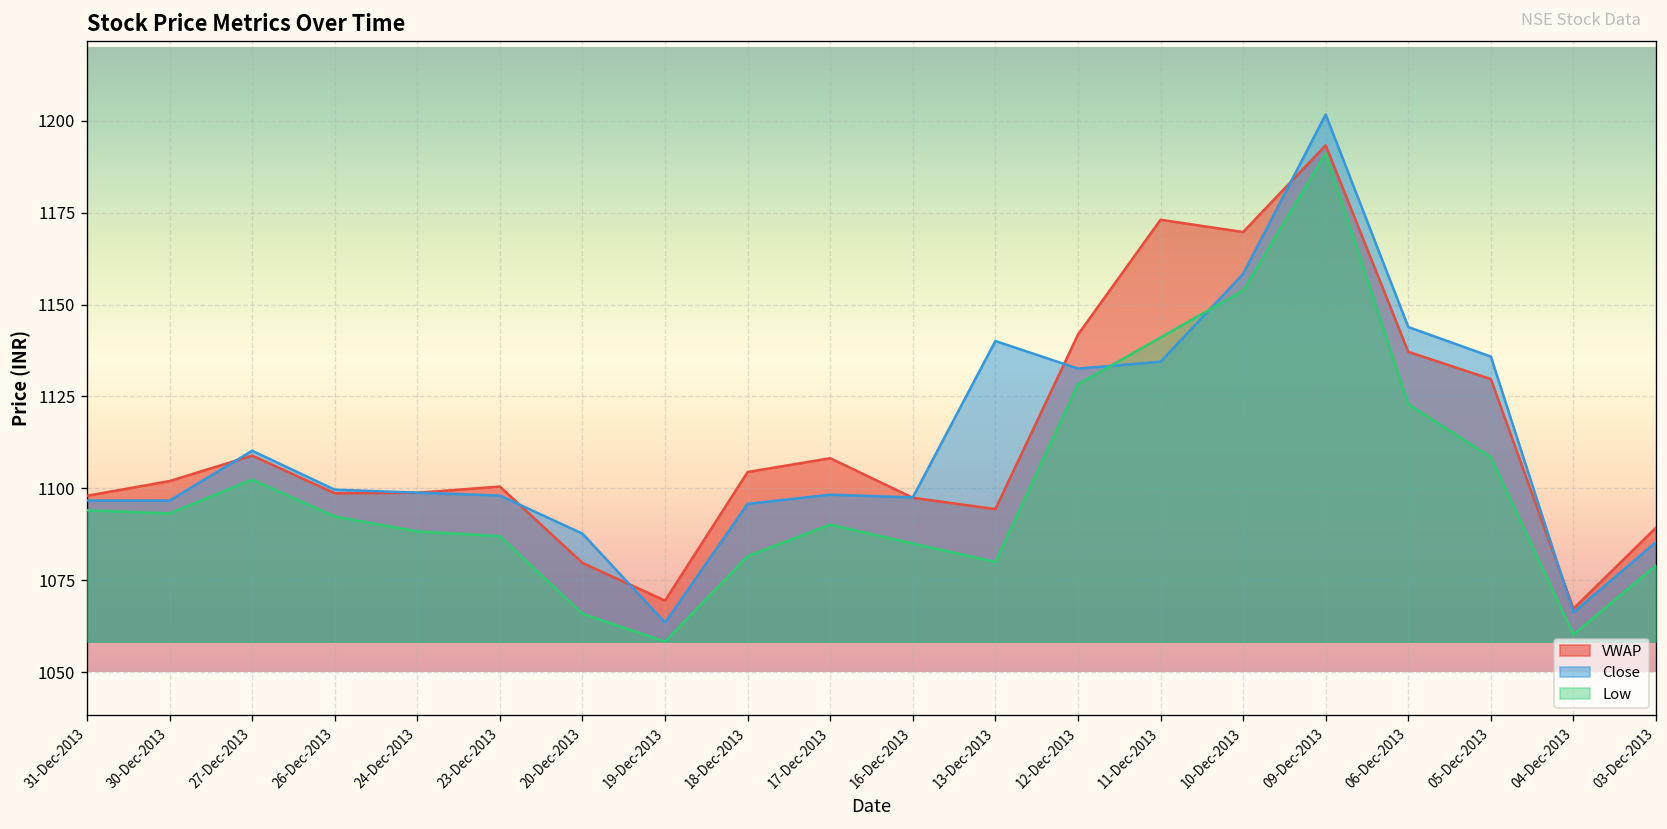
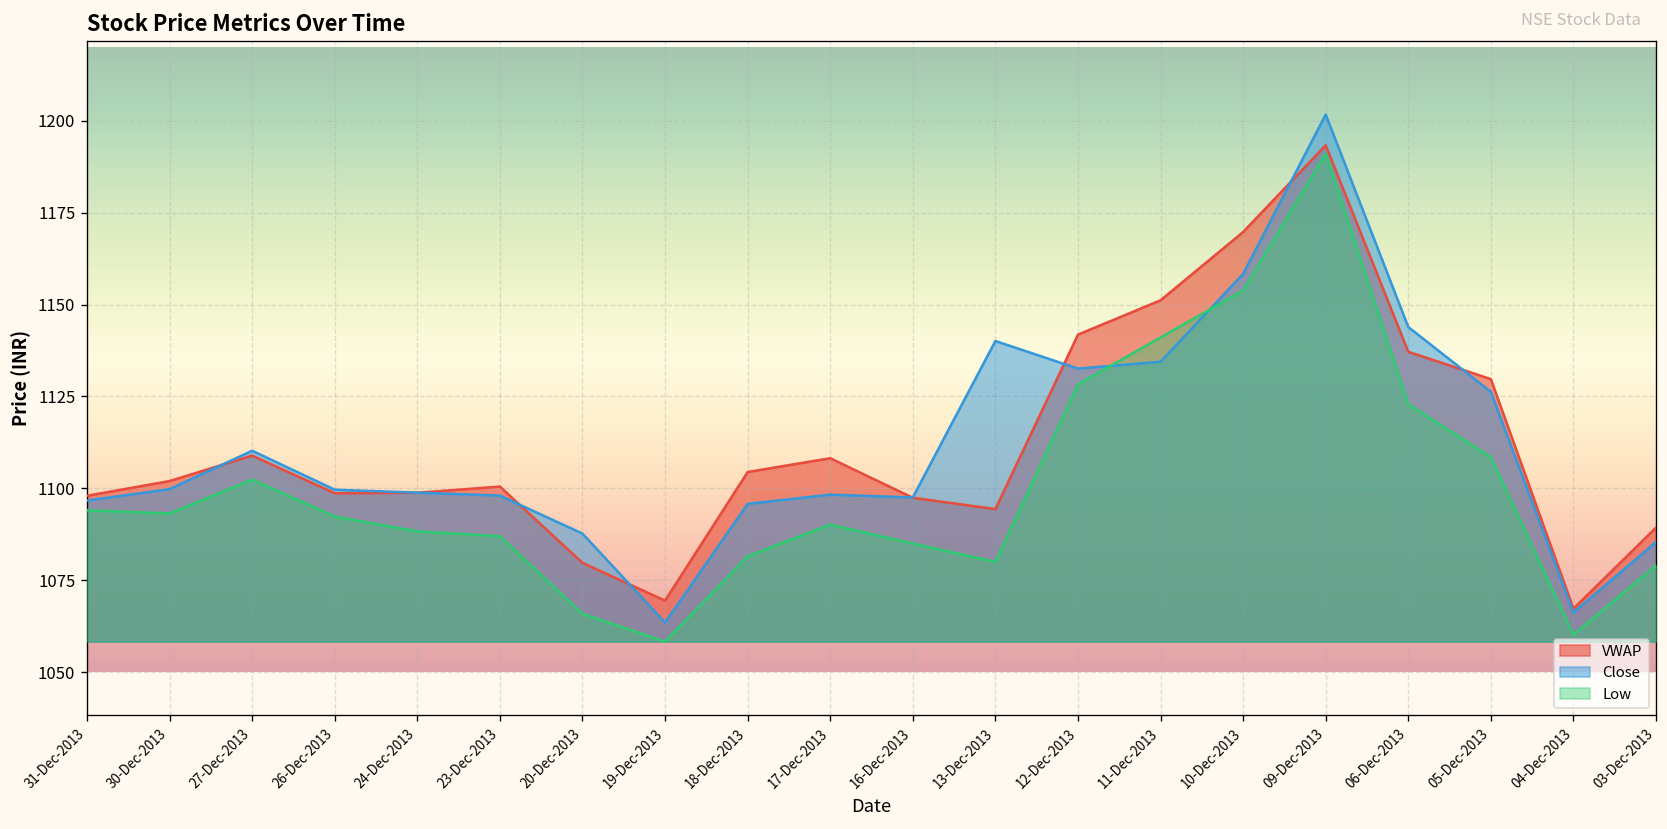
Close, 30-Dec-2013: 1097 -> 1100
VWAP, 11-Dec-2013: 1173 -> 1151
Close, 05-Dec-2013: 1136 -> 1126
